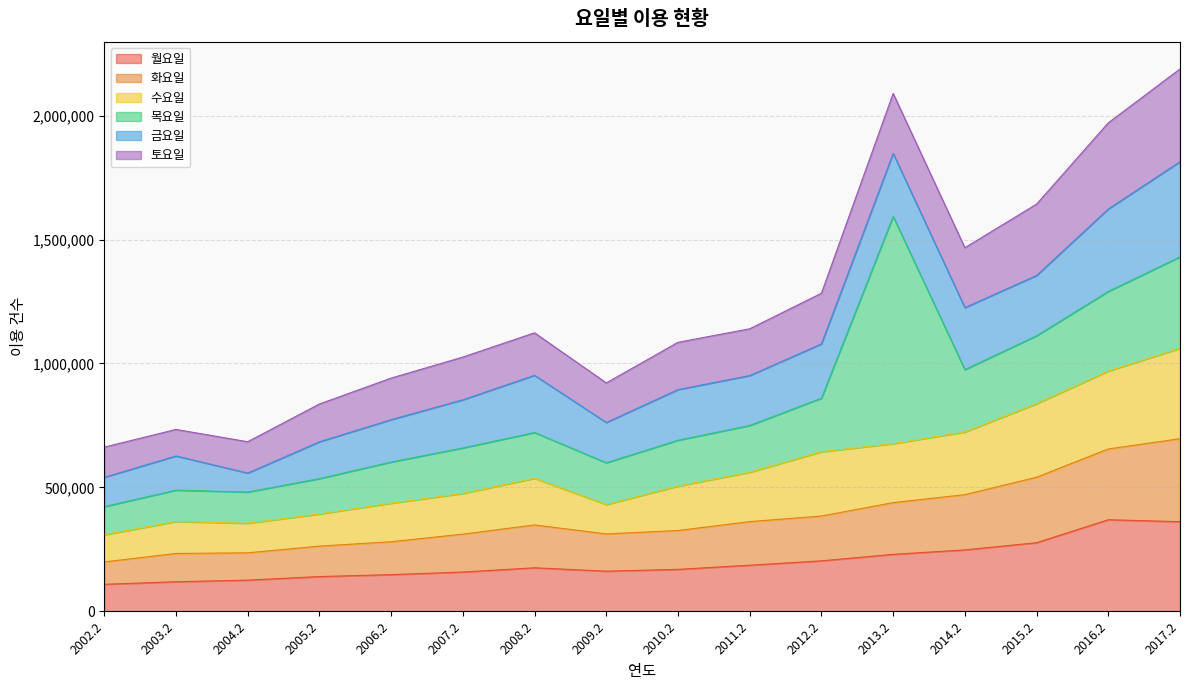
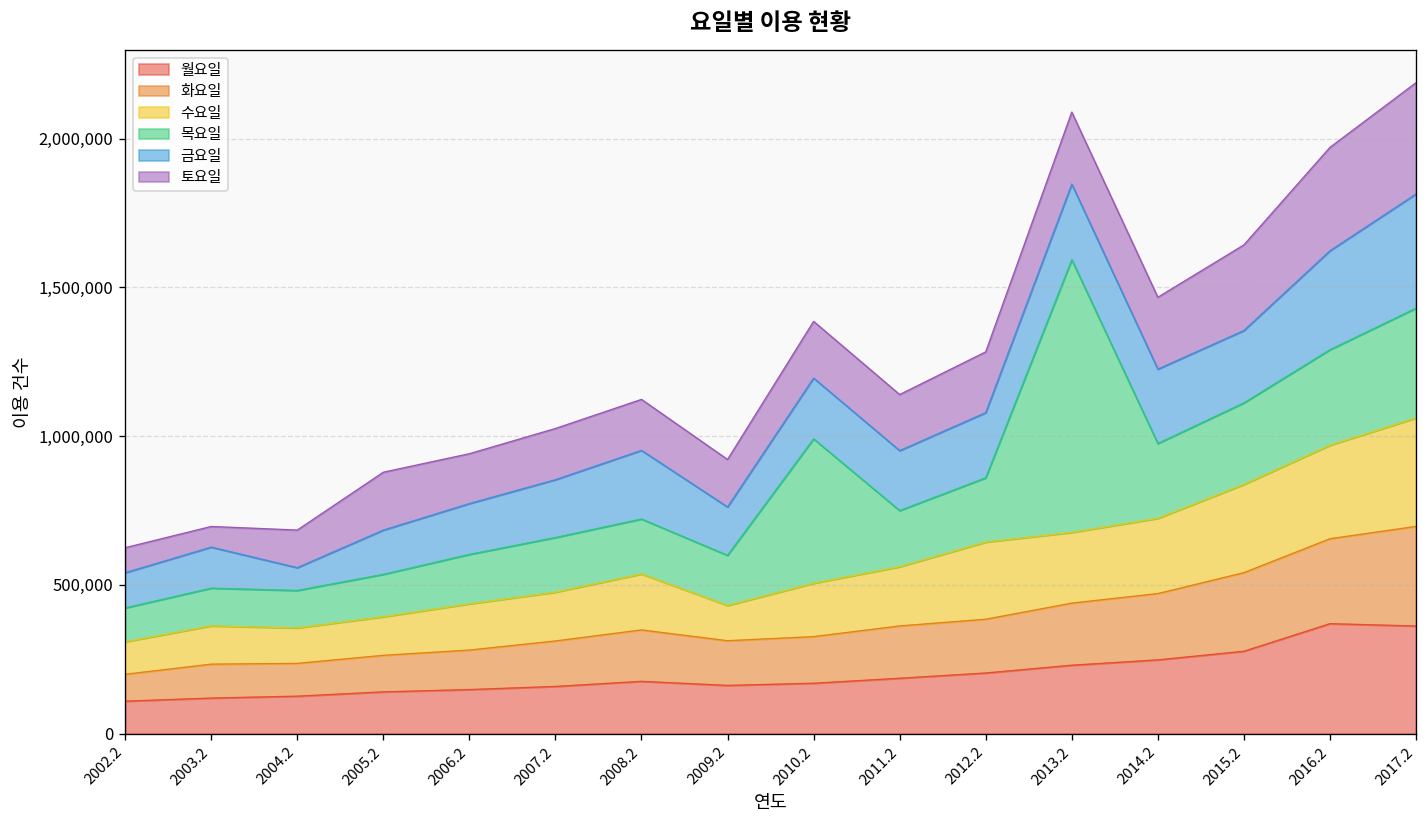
토요일, 2002.2: 120,000 -> 80,000
토요일, 2003.2: 110,000 -> 70,000
토요일, 2005.2: 150,000 -> 190,000
목요일, 2010.2: 180,000 -> 490,000
